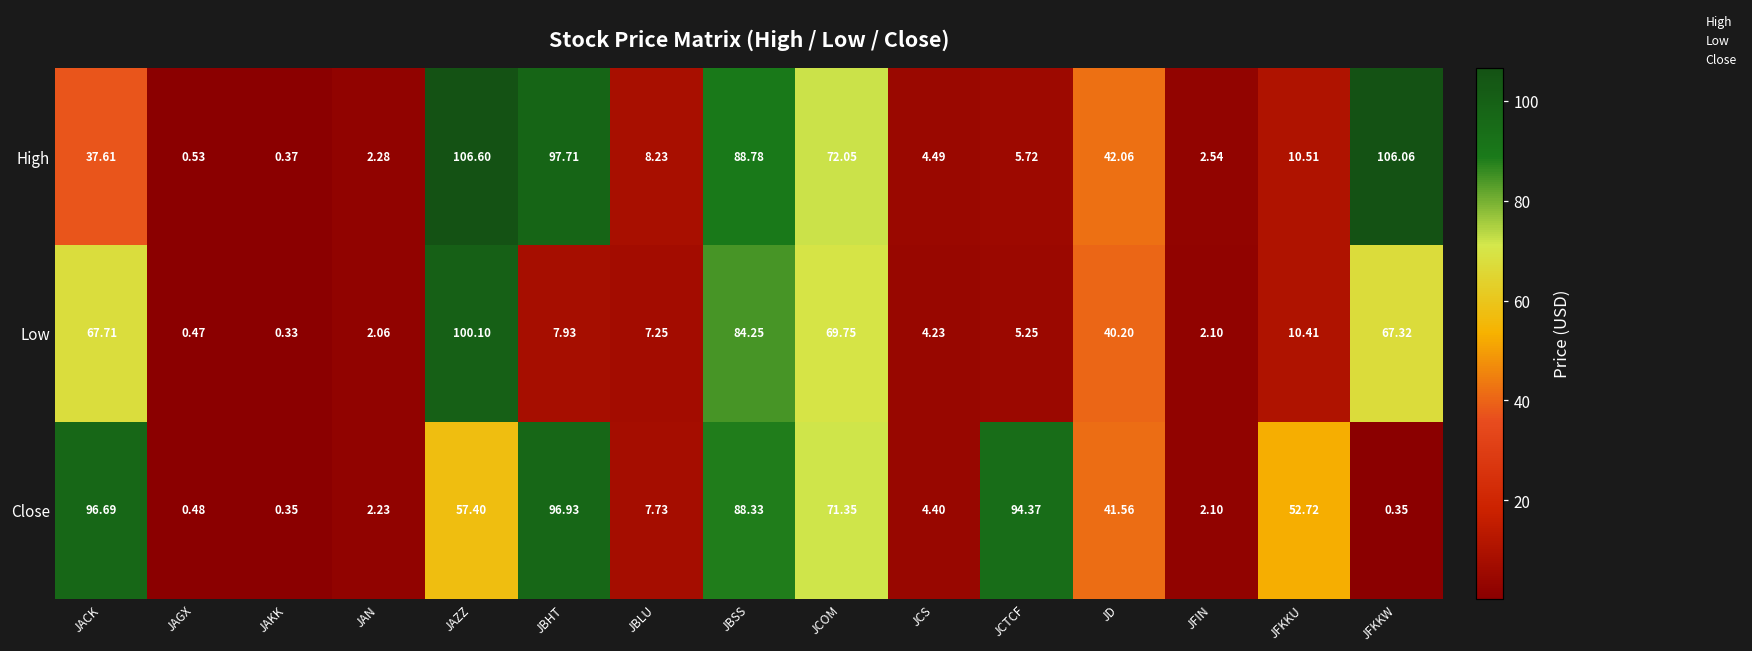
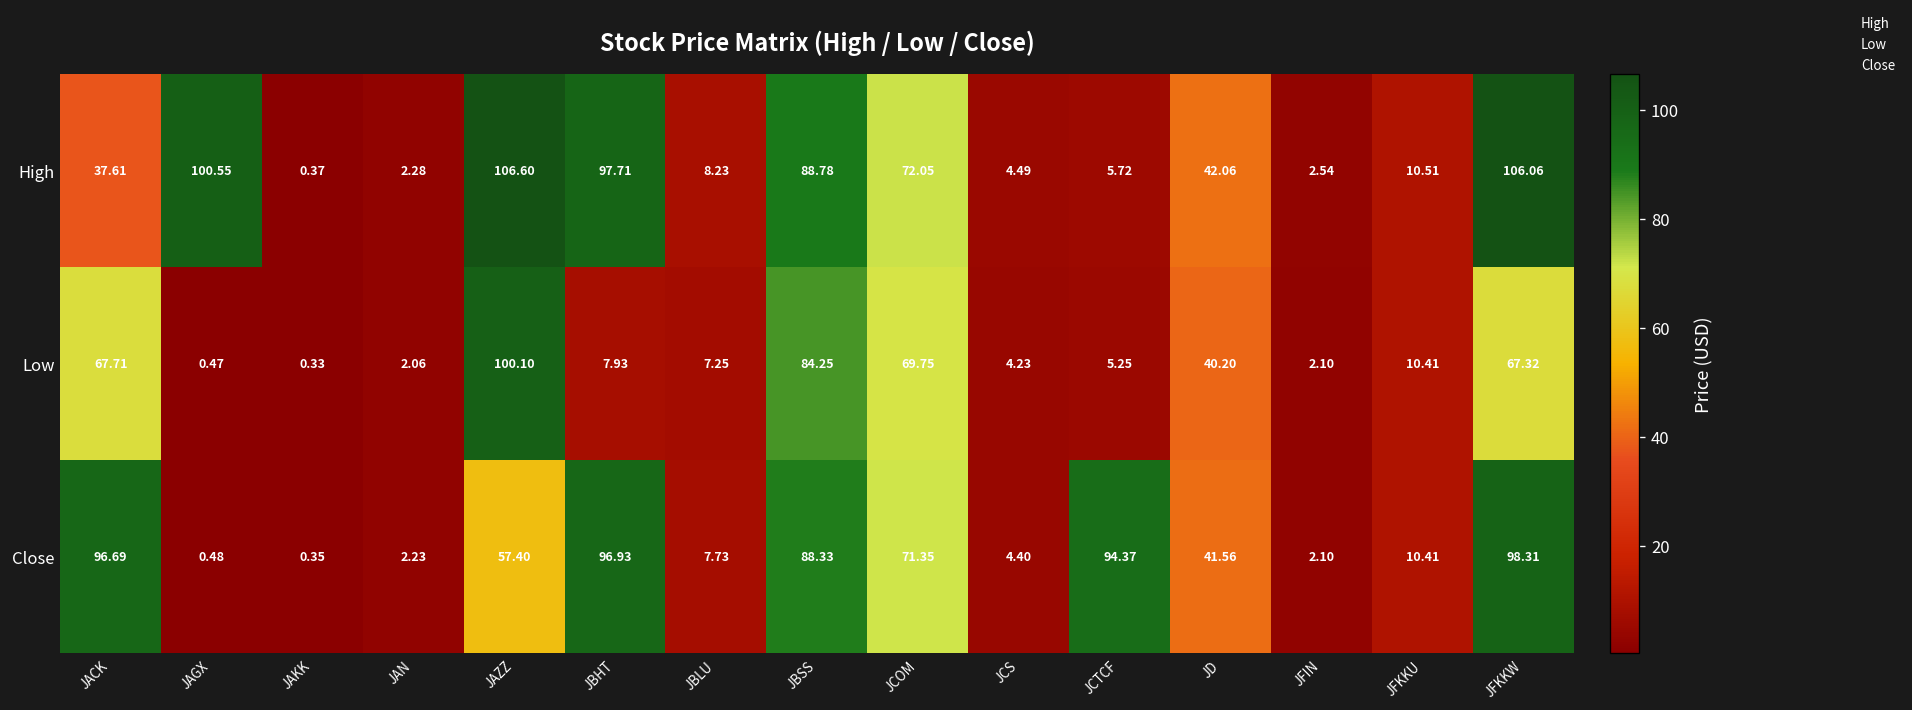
High, JAGX: 0.53 -> 100.55
Close, JFKKU: 52.72 -> 10.41
Close, JFKKW: 0.35 -> 98.31
